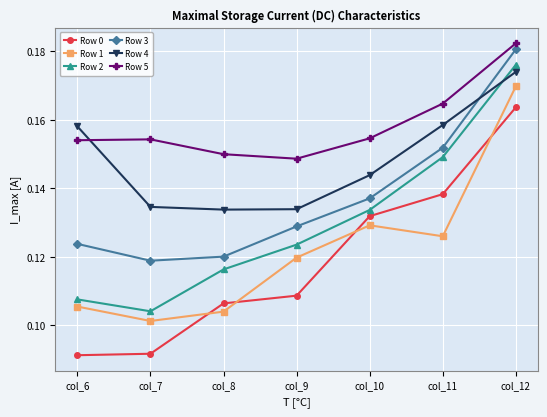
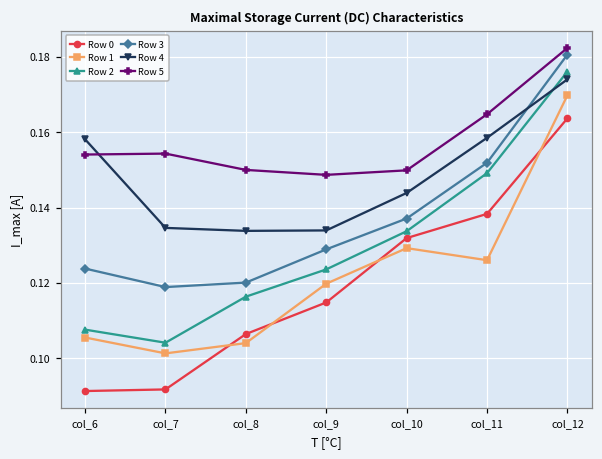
Row 0, col_9: 0.109 -> 0.115
Row 5, col_10: 0.155 -> 0.150
